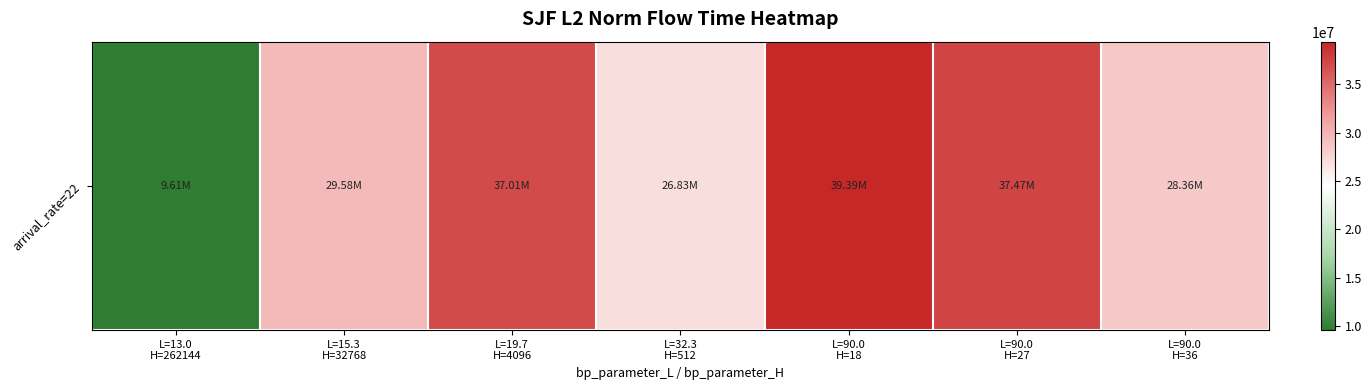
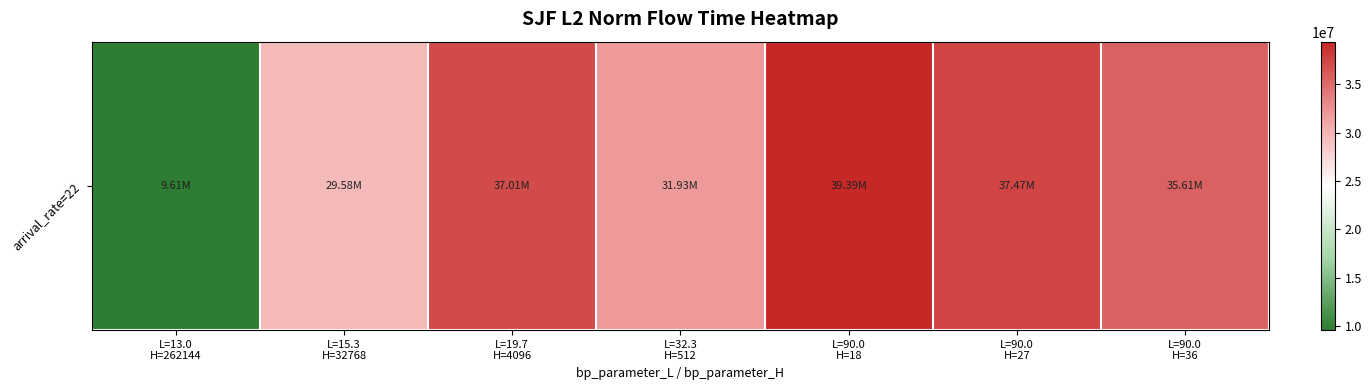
arrival_rate=22, L=32.3 H=512: 26.83M -> 31.93M
arrival_rate=22, L=90.0 H=36: 28.36M -> 35.61M
